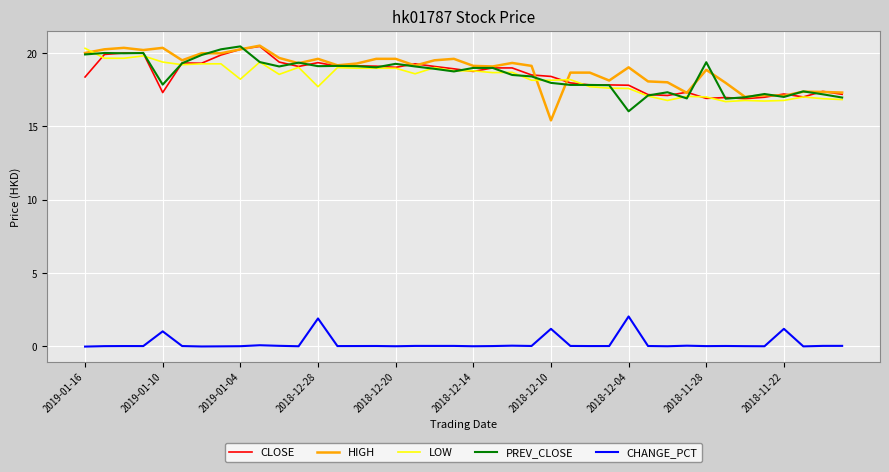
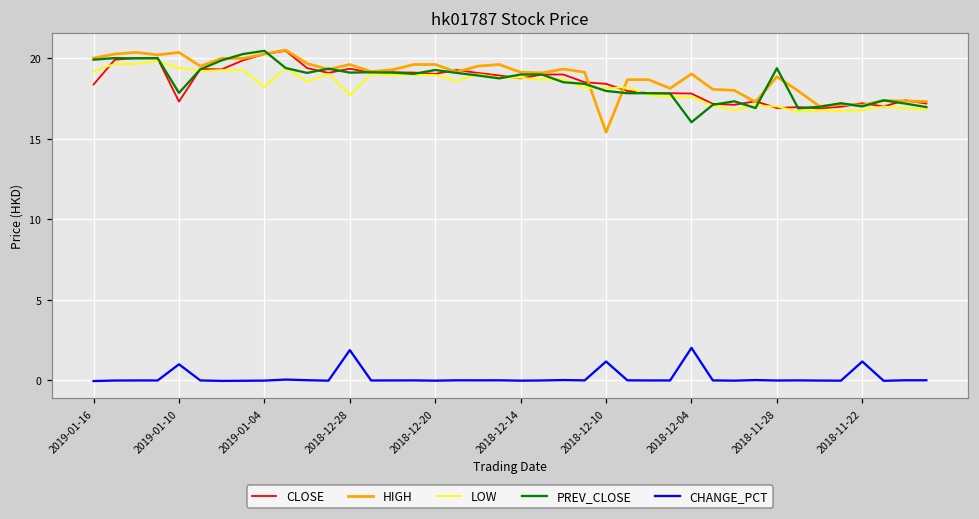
LOW, 2019-01-16: 20.3 -> 19.2
